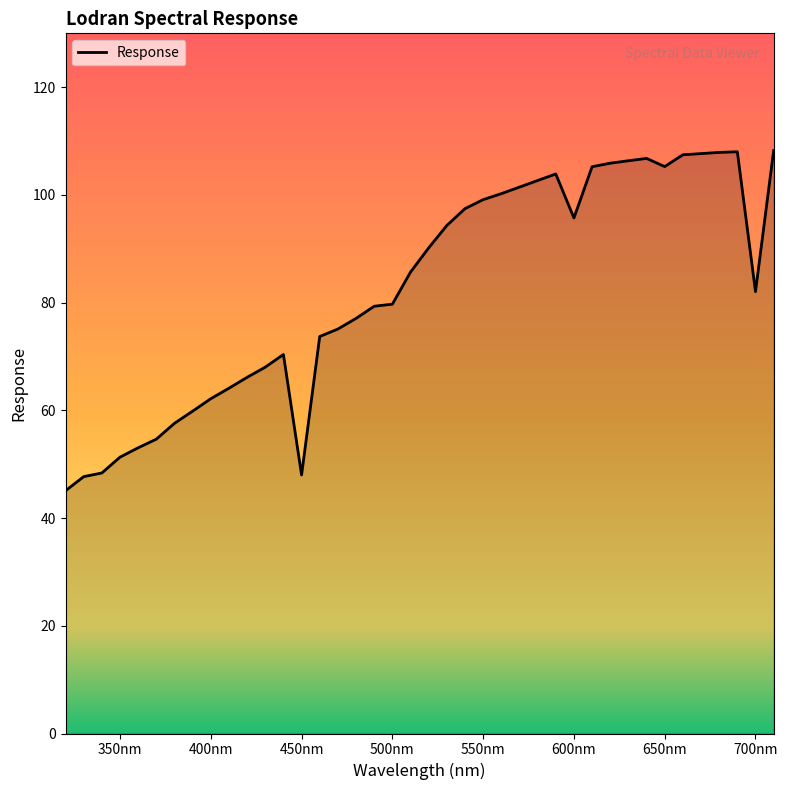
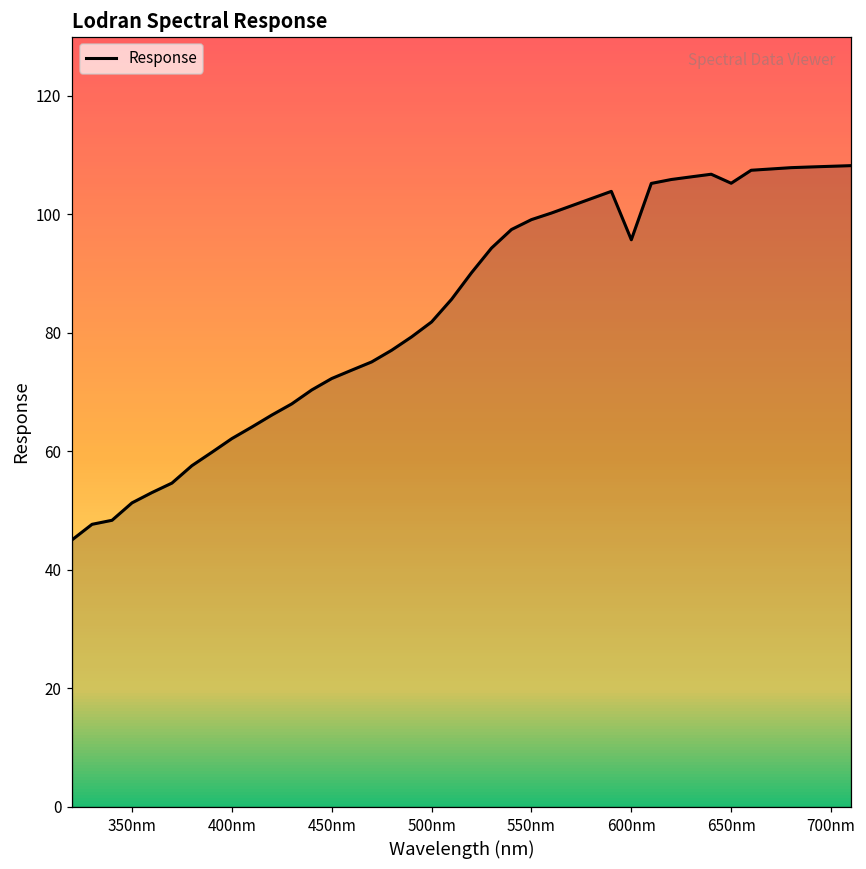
450nm: 48 -> 72
500nm: 80 -> 82
700nm: 82 -> 108
